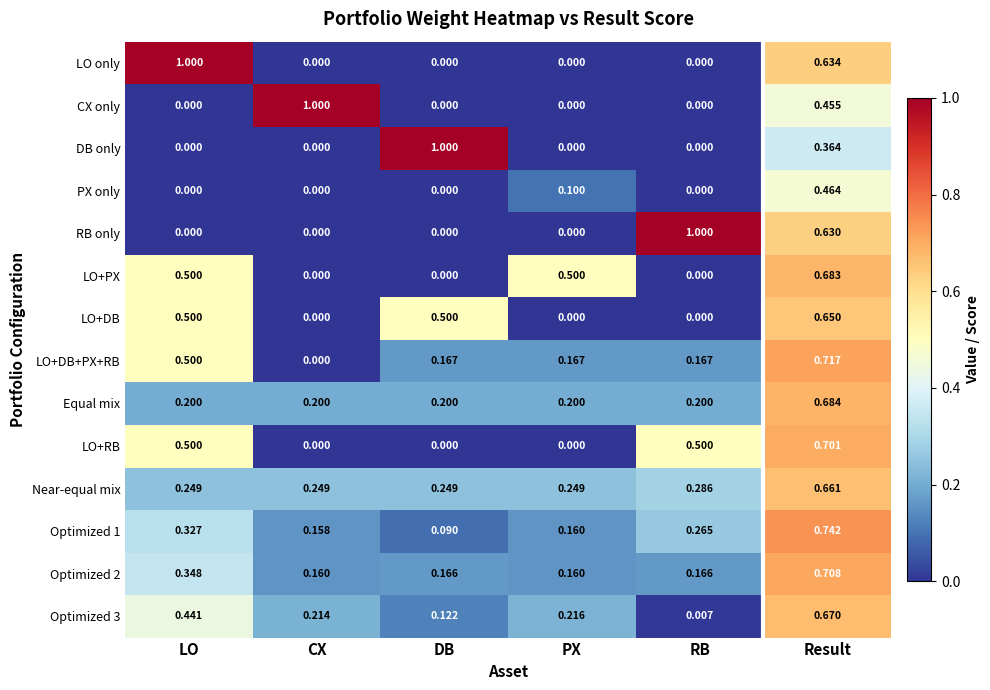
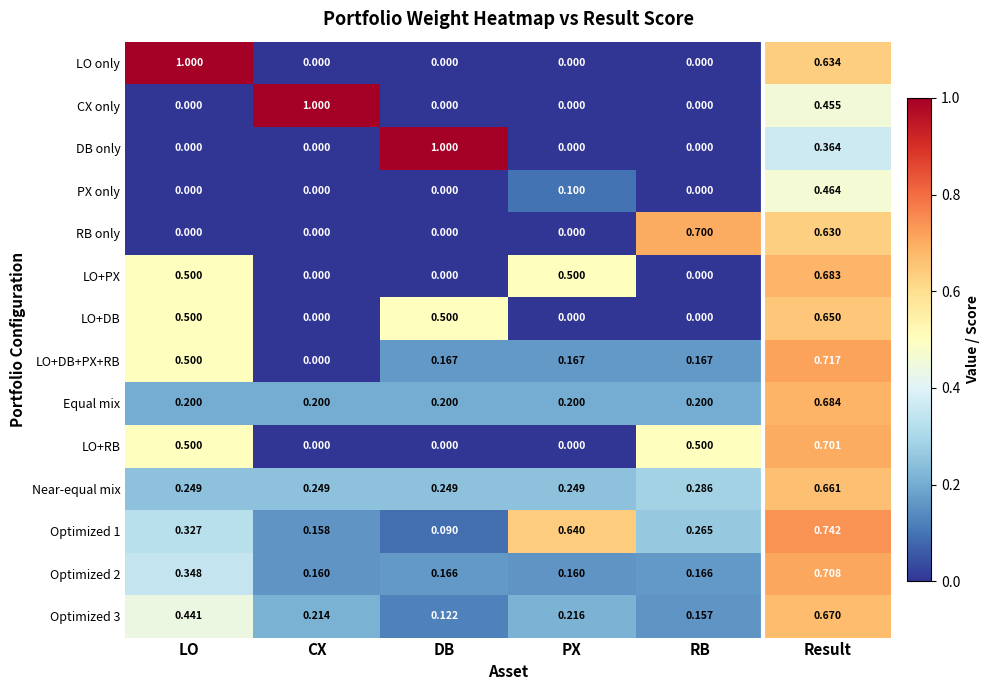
RB only, RB: 1.000 -> 0.700
Optimized 1, PX: 0.160 -> 0.640
Optimized 3, RB: 0.007 -> 0.157
